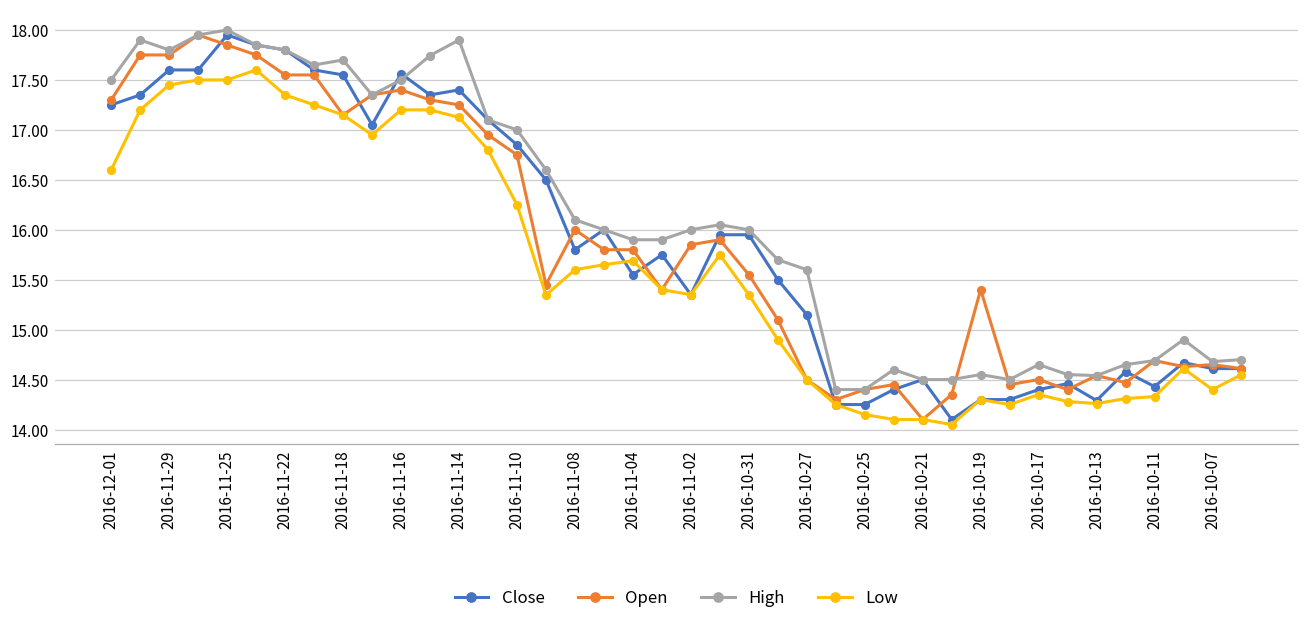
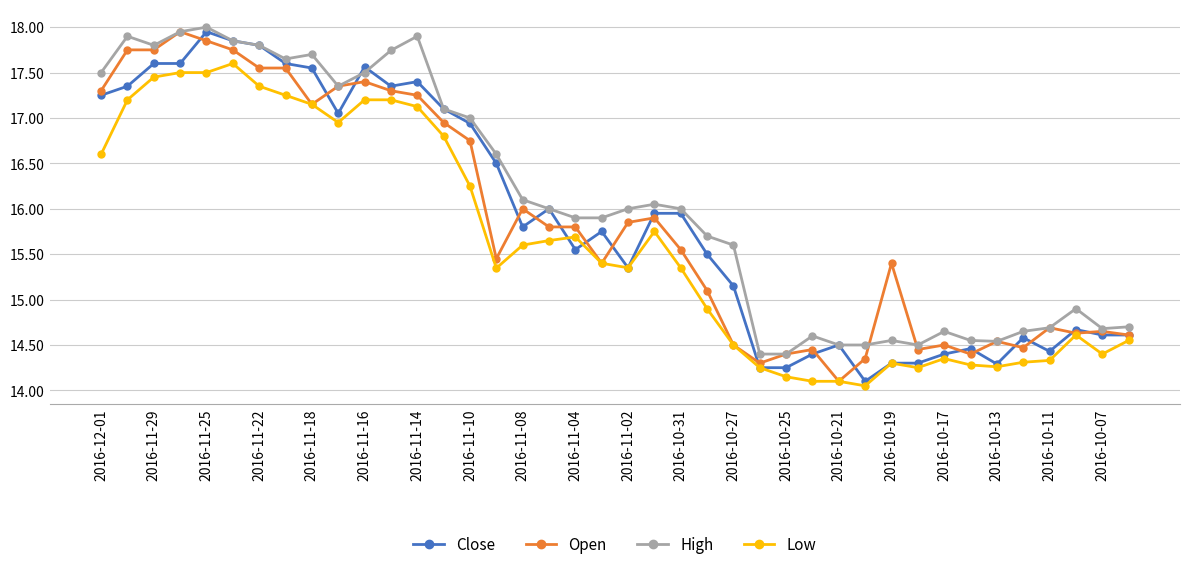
Close, 2016-11-10: 16.85 -> 16.94
